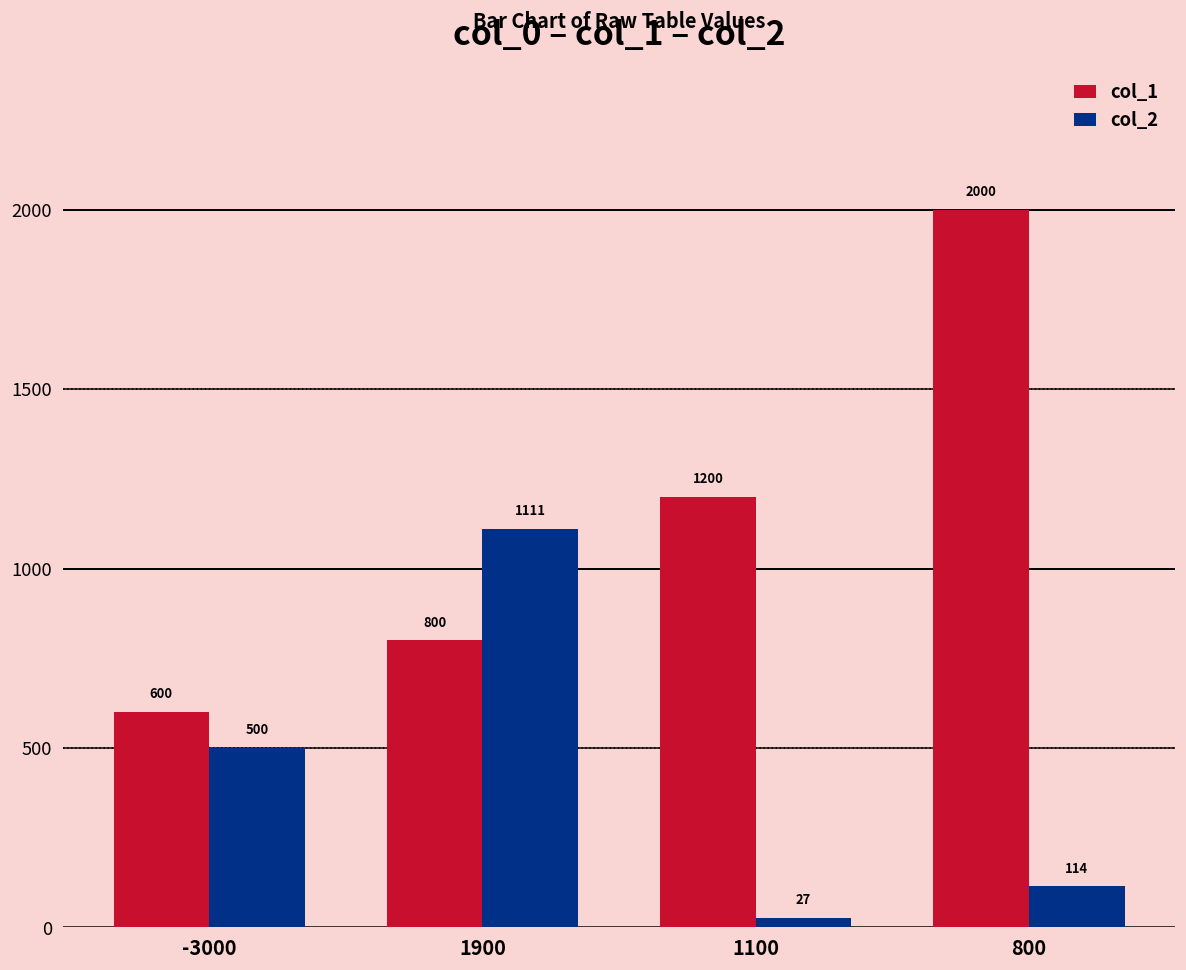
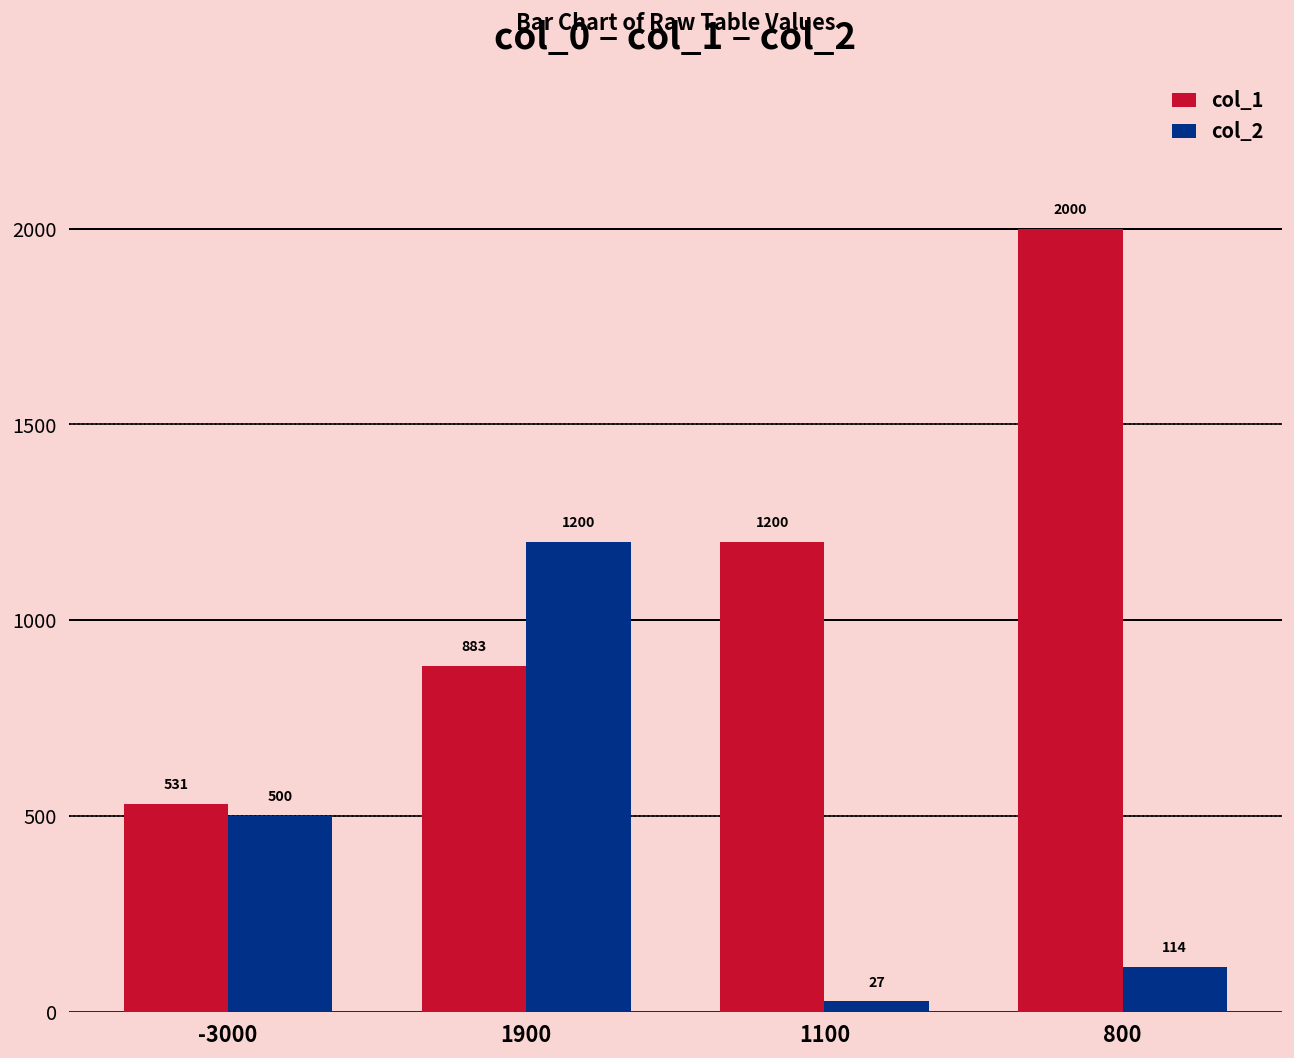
col_1, -3000: 600 -> 531
col_1, 1900: 800 -> 883
col_2, 1900: 1111 -> 1200
